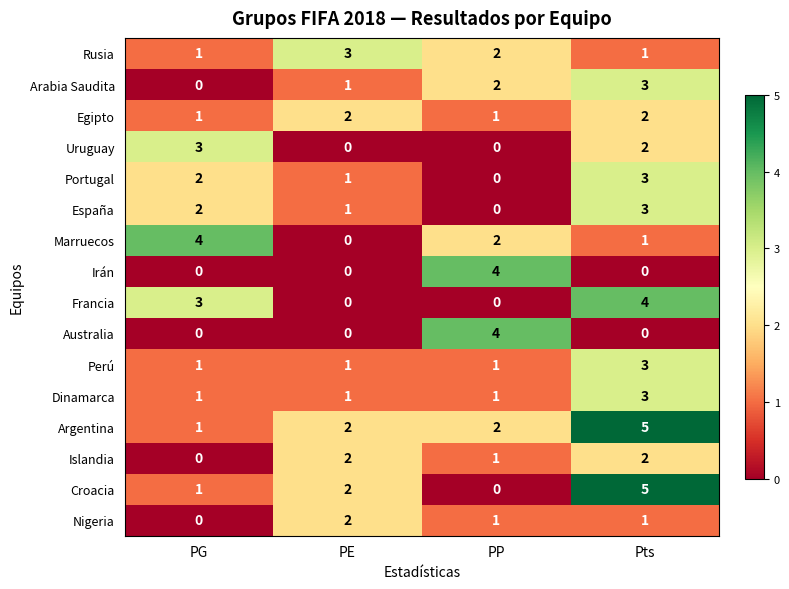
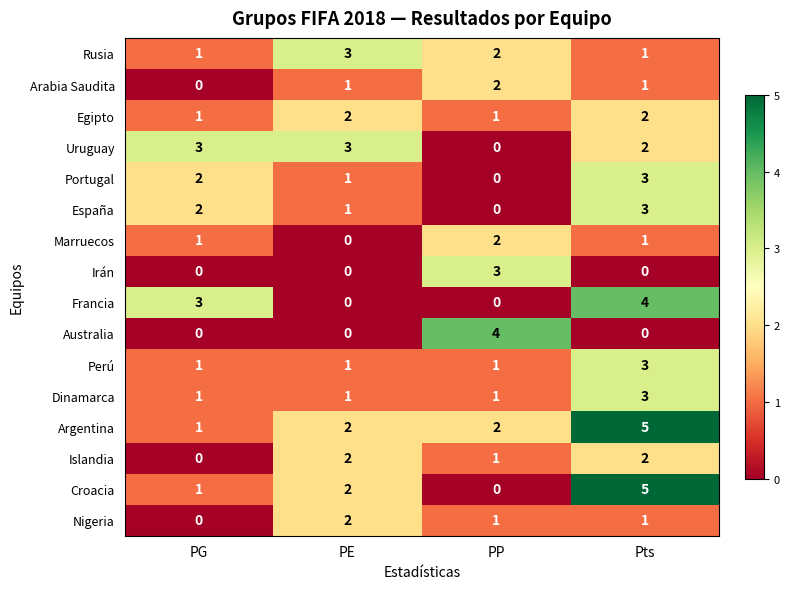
Arabia Saudita, Pts: 3 -> 1
Uruguay, PE: 0 -> 3
Marruecos, PG: 4 -> 1
Irán, PP: 4 -> 3
